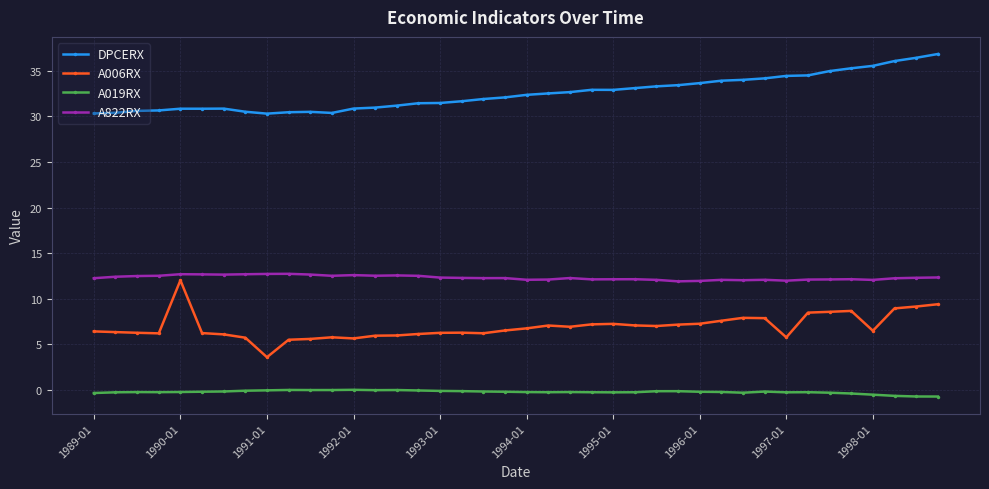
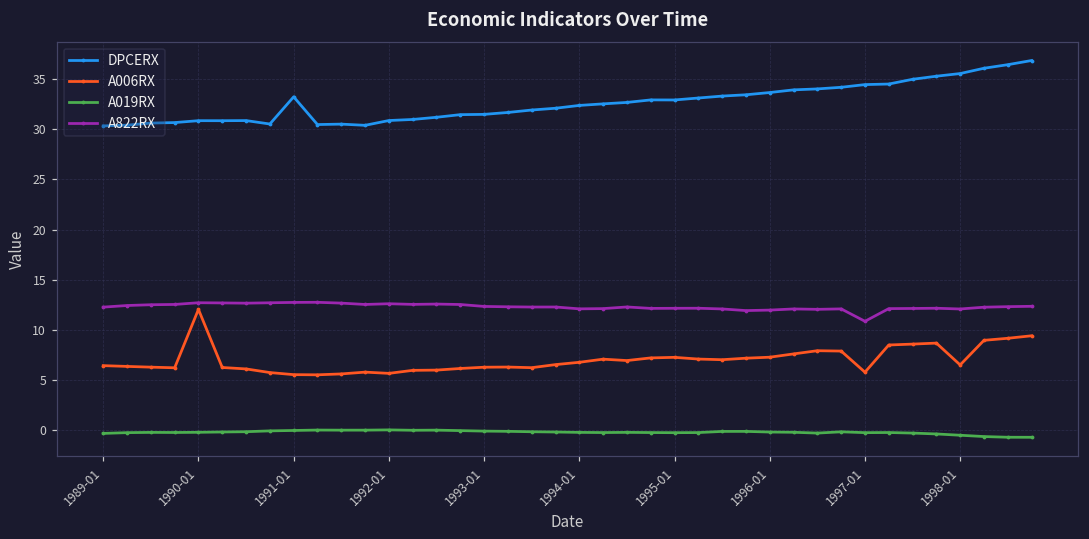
DPCERX, 1991-01: 30 -> 33
A006RX, 1991-01: 4 -> 6
A822RX, 1997-01: 12 -> 11
